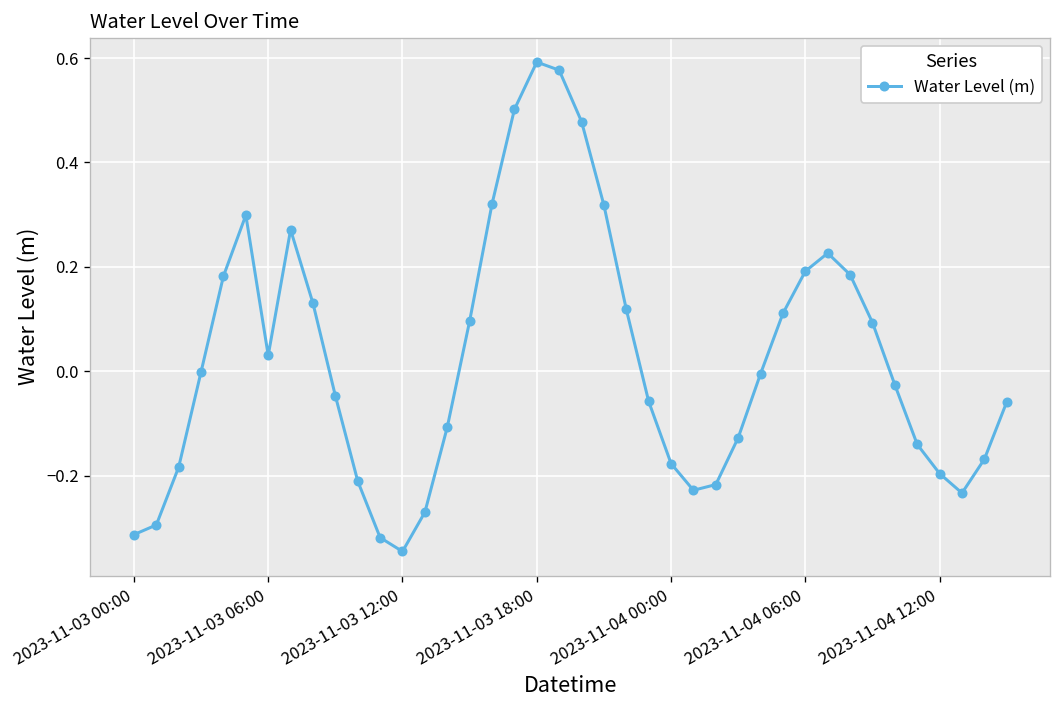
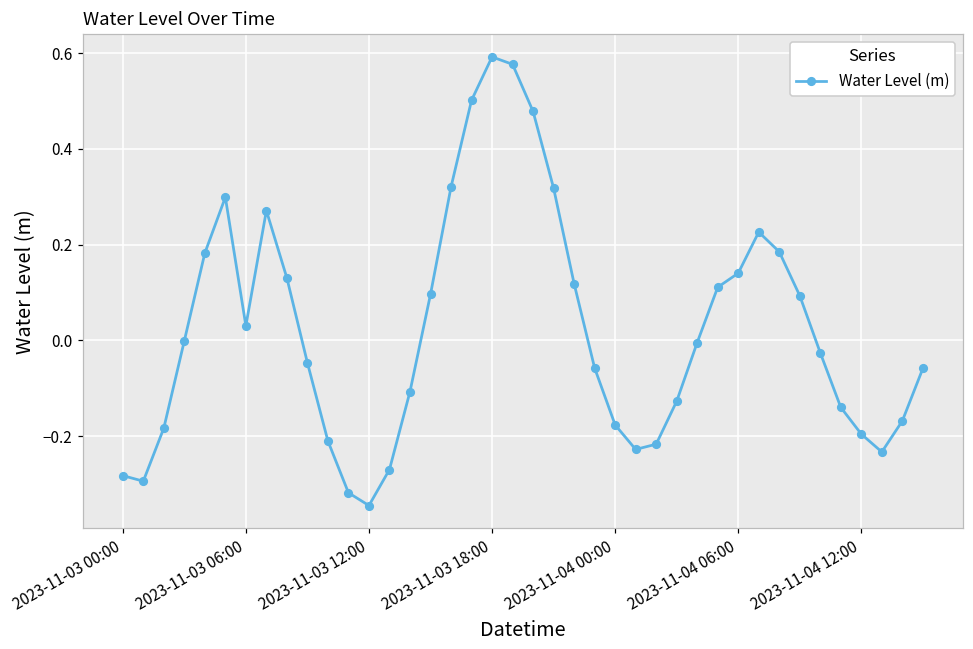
2023-11-03 00:00: -0.31 -> -0.28
2023-11-04 06:00: 0.19 -> 0.14
